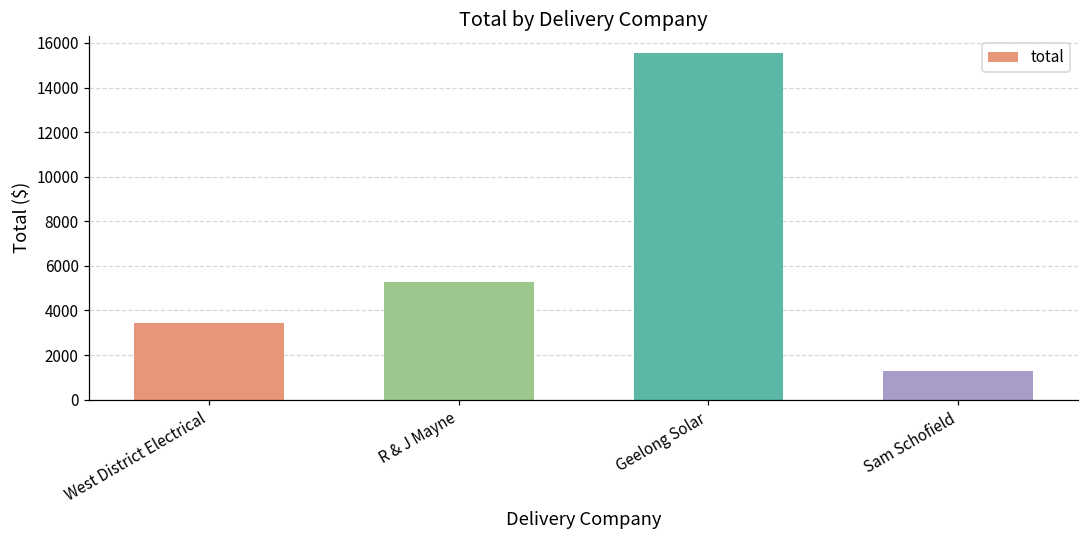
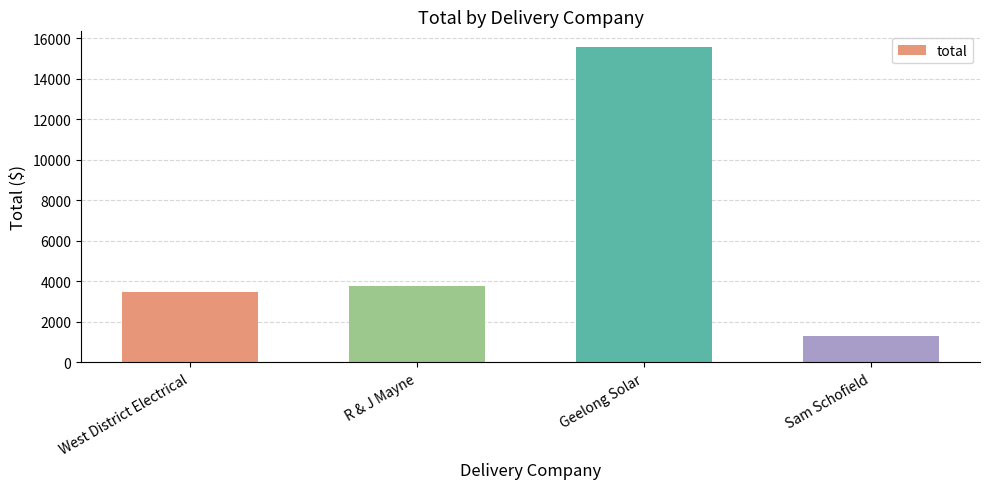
R & J Mayne: 5300 -> 3800
